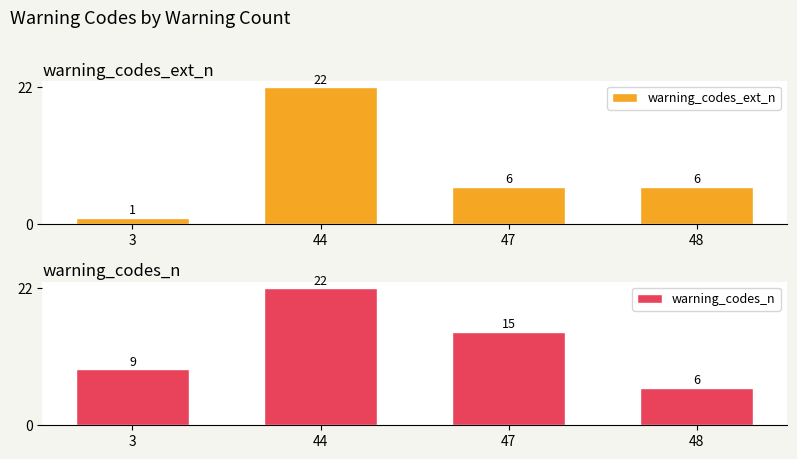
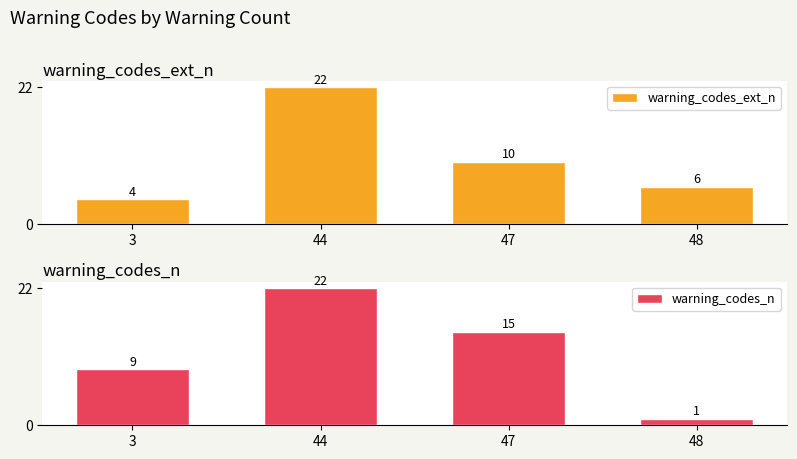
warning_codes_ext_n, 3: 1 -> 4
warning_codes_ext_n, 47: 6 -> 10
warning_codes_n, 48: 6 -> 1
